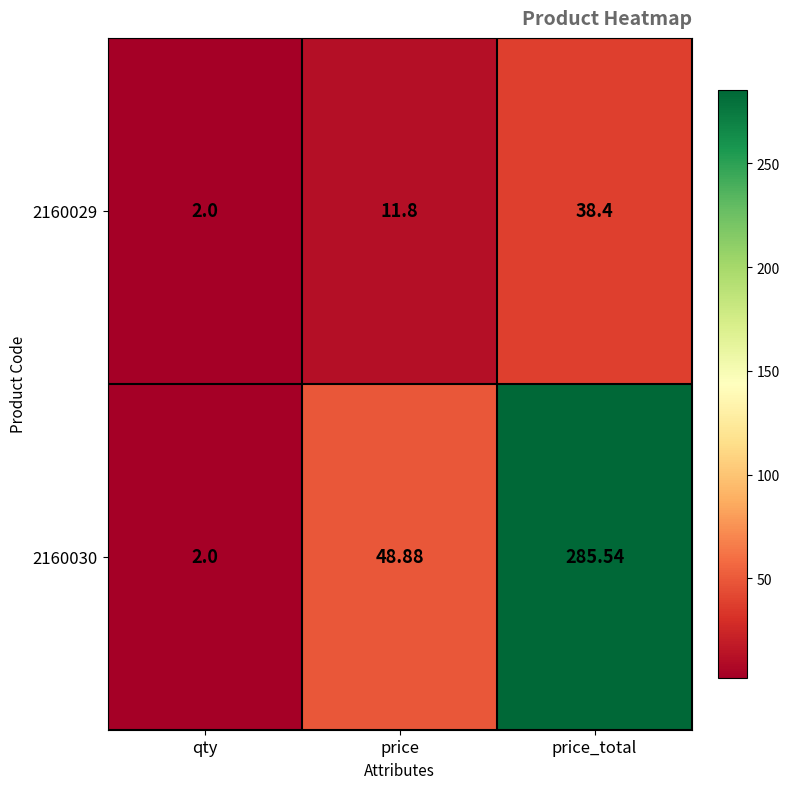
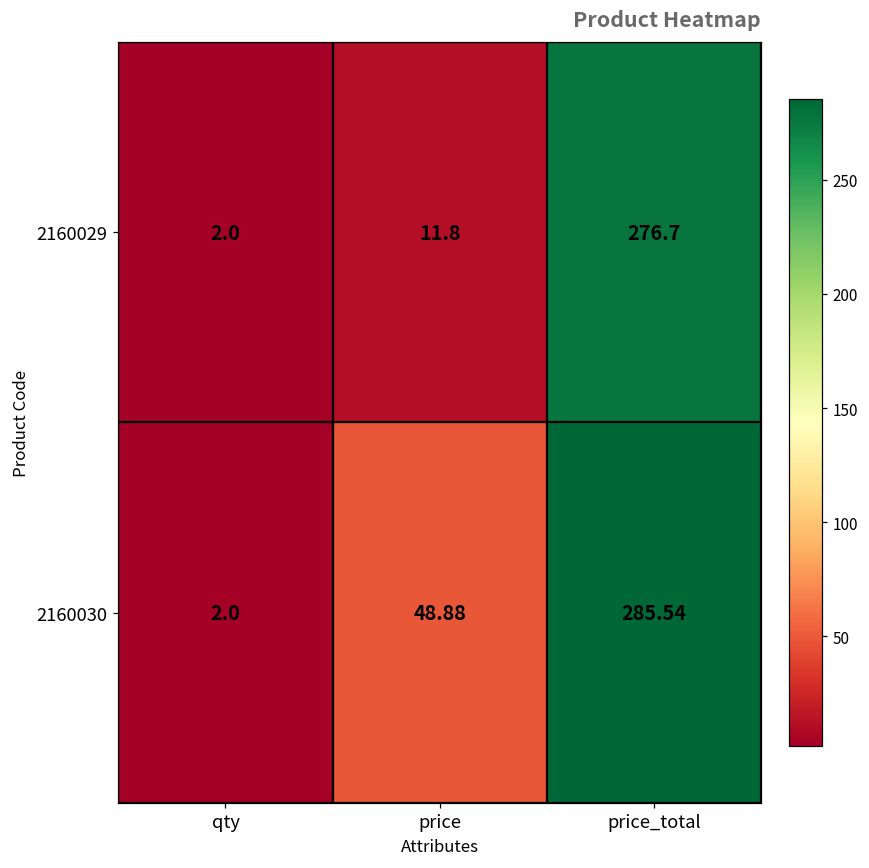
2160029, price_total: 38.4 -> 276.7
